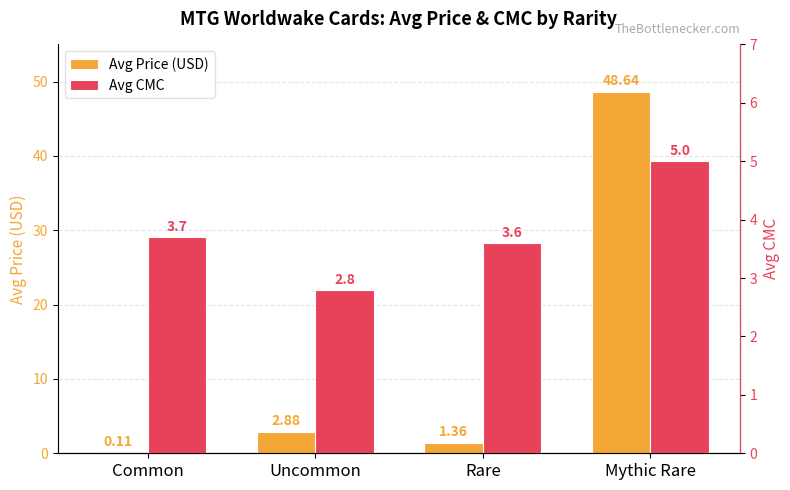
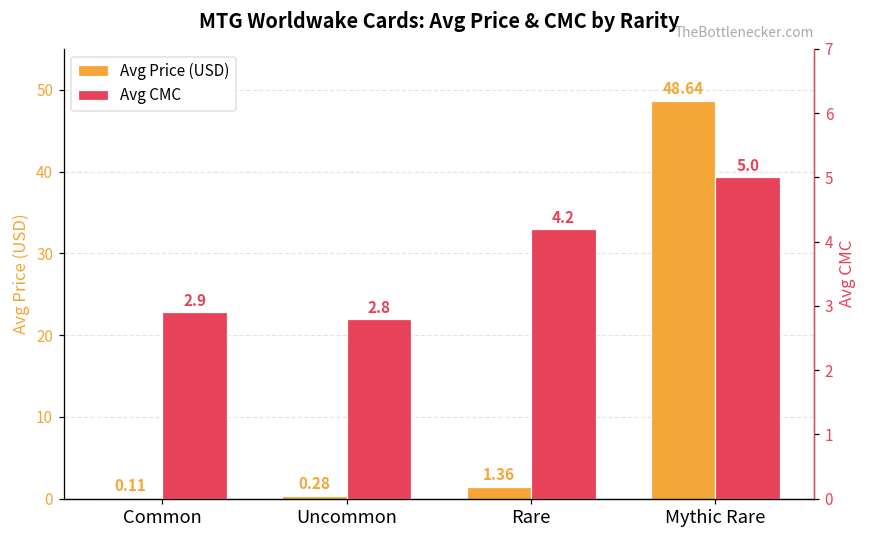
Avg Price (USD), Uncommon: 2.88 -> 0.28
Avg CMC, Common: 3.7 -> 2.9
Avg CMC, Rare: 3.6 -> 4.2
